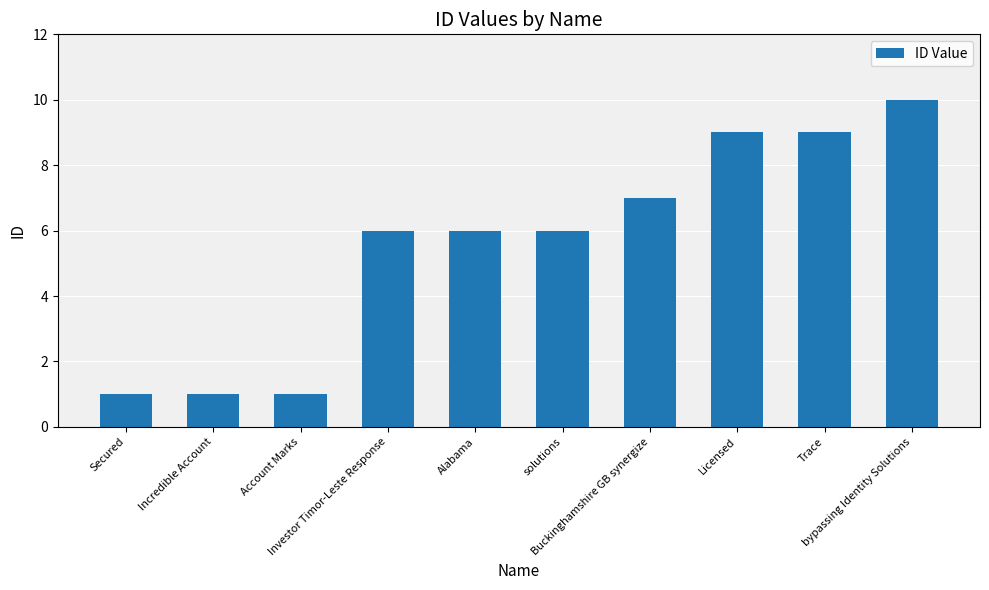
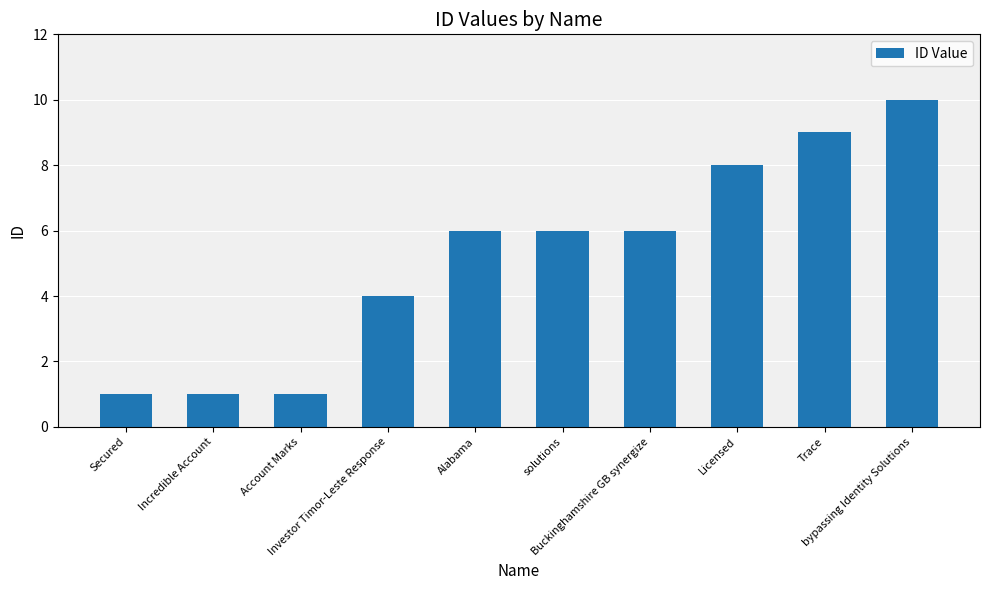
Investor Timor-Leste Response: 6 -> 4
Buckinghamshire GB synergize: 7 -> 6
Licensed: 9 -> 8
